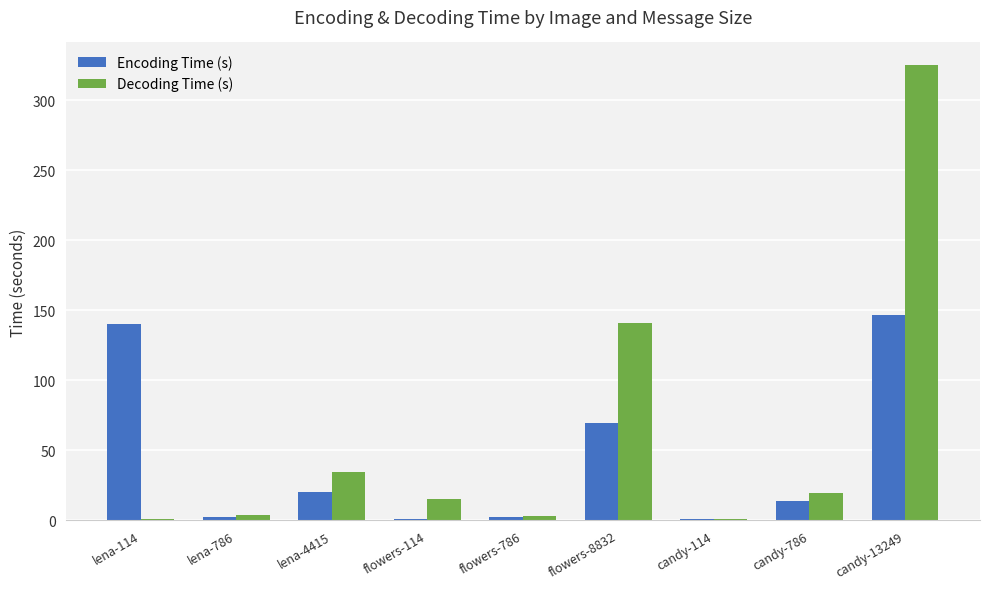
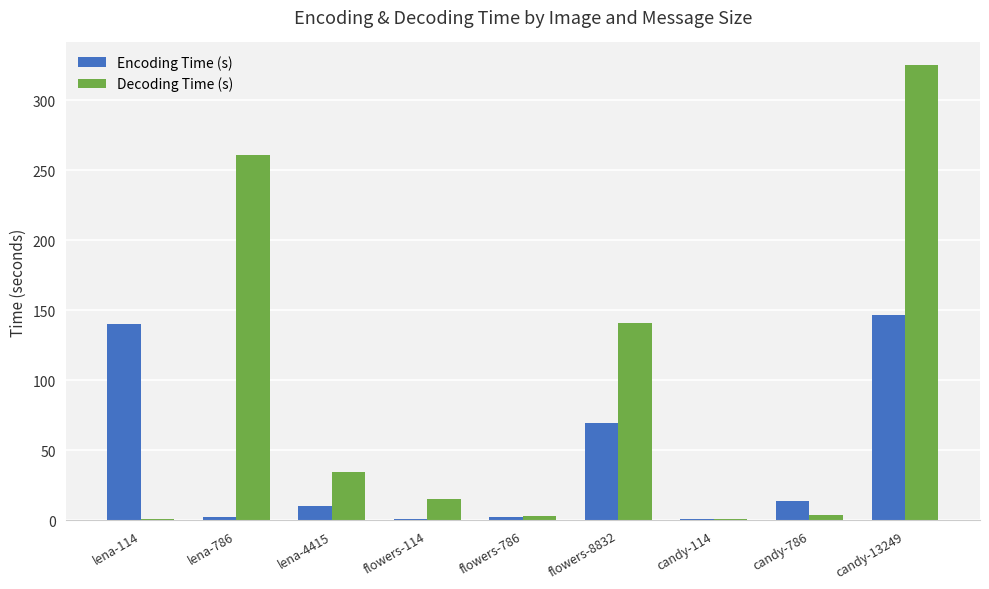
Decoding Time (s), lena-786: 4 -> 261
Encoding Time (s), lena-4415: 20 -> 11
Decoding Time (s), candy-786: 19 -> 4
